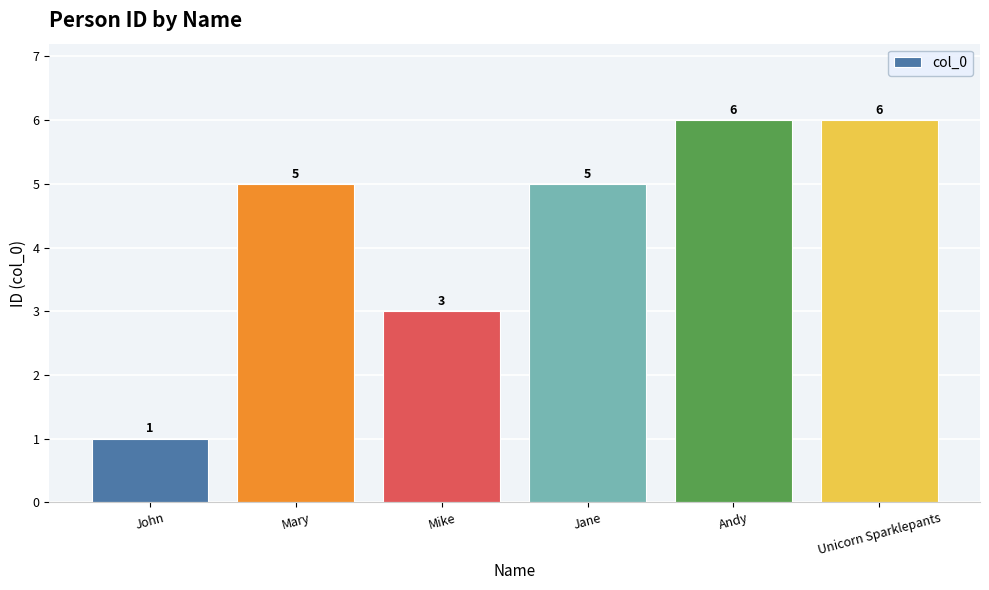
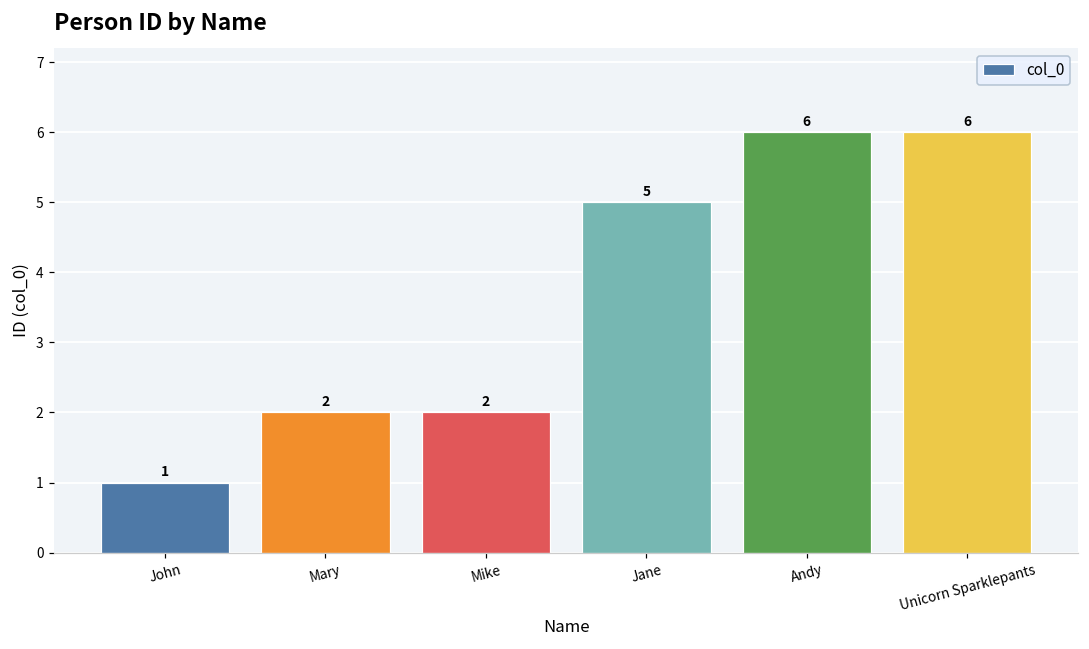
Mary: 5 -> 2
Mike: 3 -> 2
